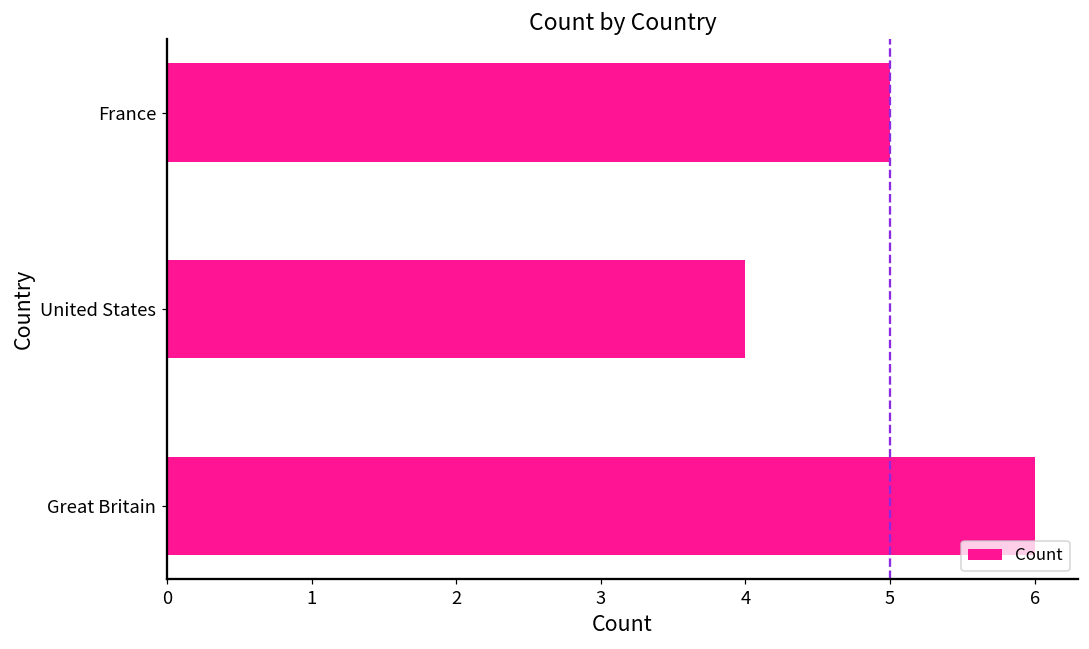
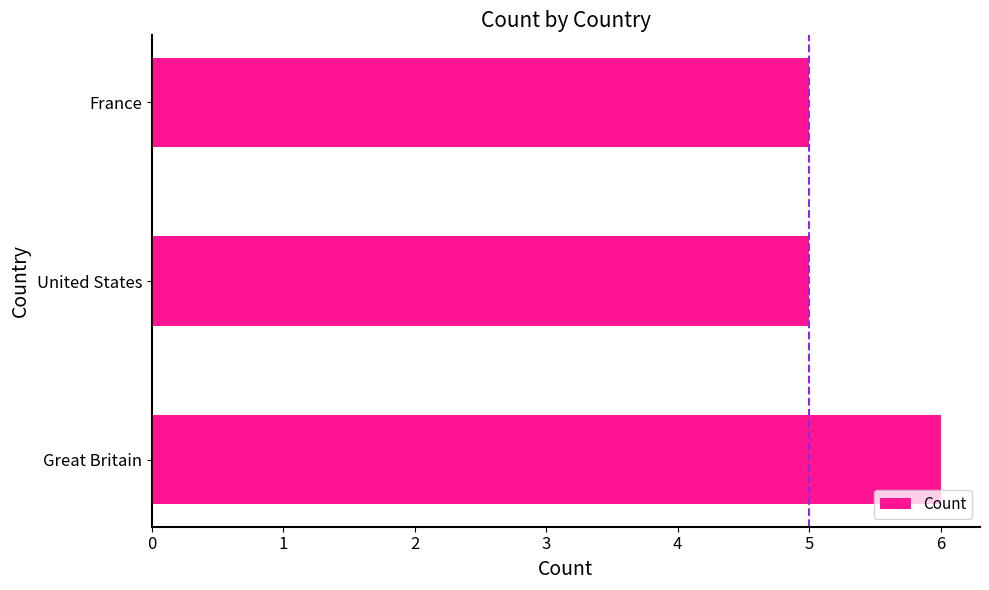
United States: 4 -> 5
